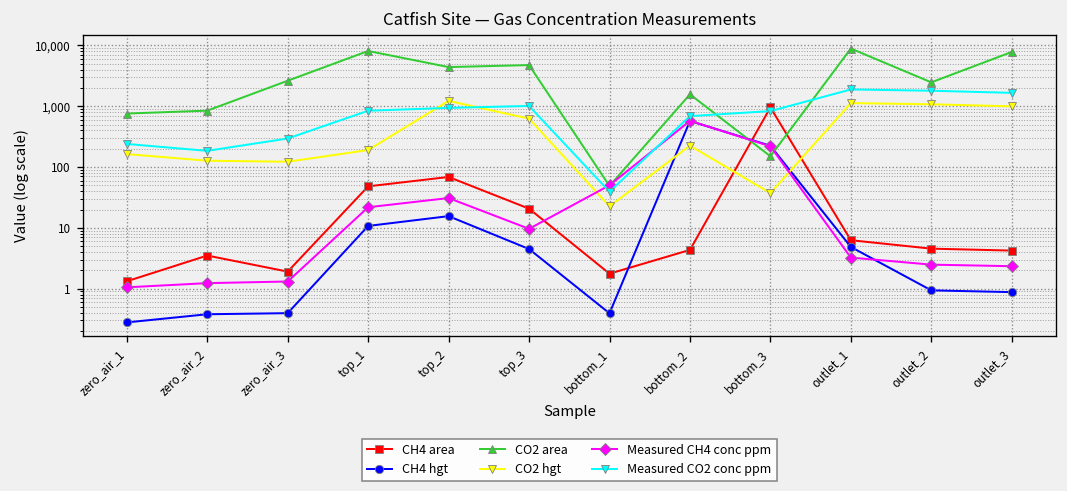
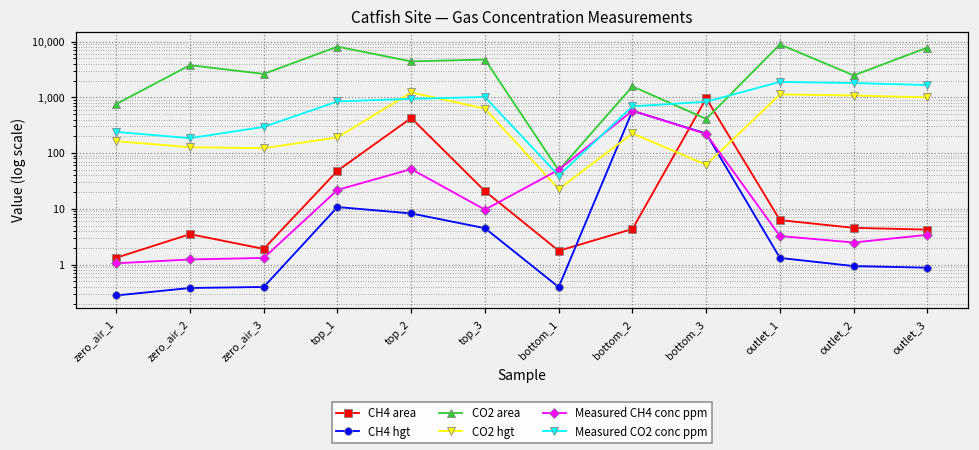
CO2 area, zero_air_2: 800 -> 4,000
CH4 area, top_2: 70 -> 400
CH4 hgt, top_2: 16 -> 8
Measured CH4 conc ppm, top_2: 30 -> 50
CO2 area, bottom_3: 150 -> 400
CO2 hgt, bottom_3: 40 -> 60
CH4 hgt, outlet_1: 5 -> 1.3
Measured CH4 conc ppm, outlet_3: 2 -> 3
